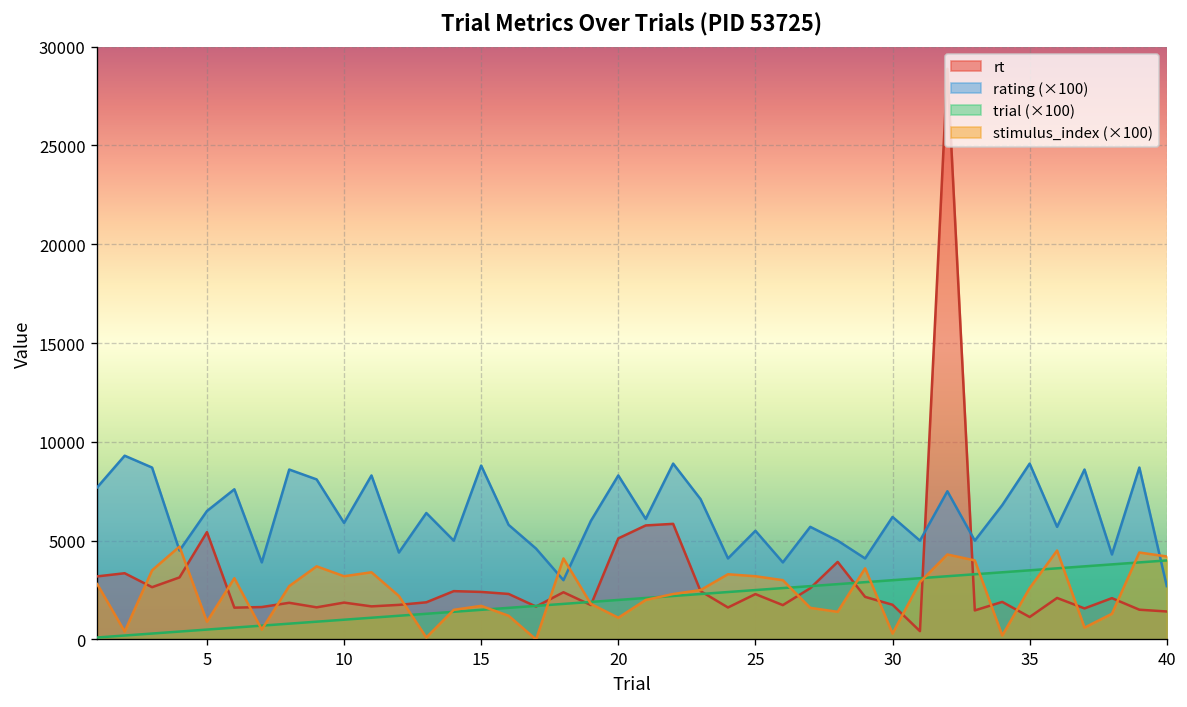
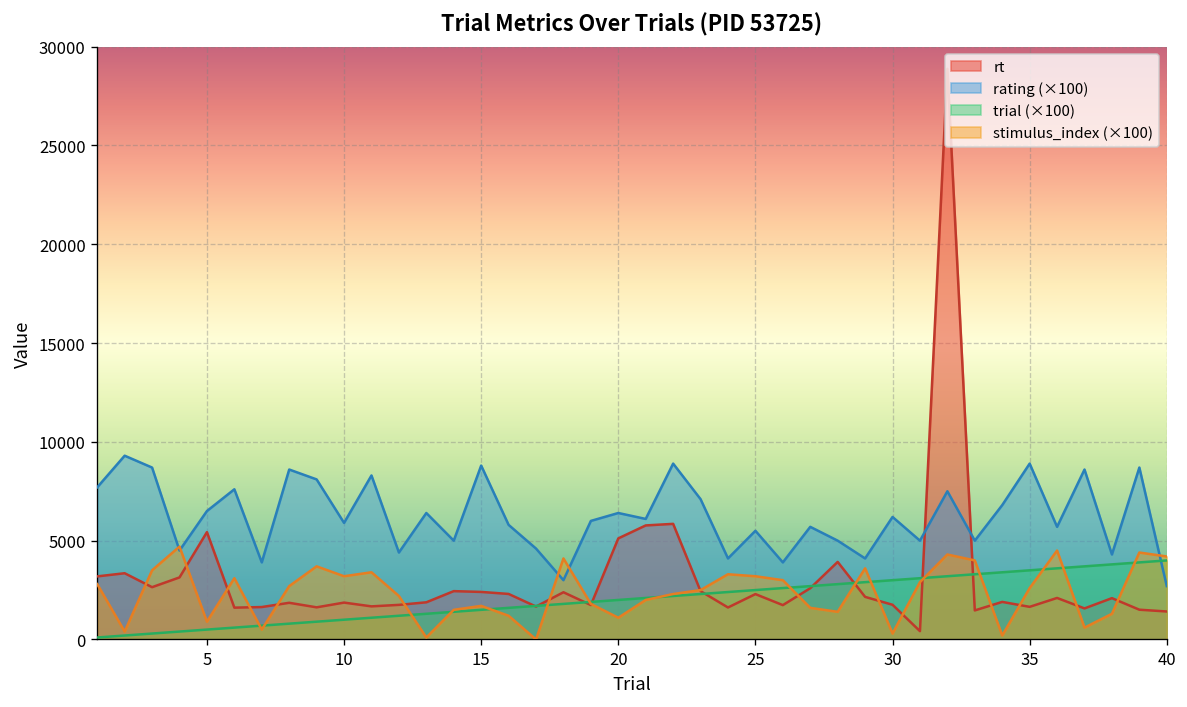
rating (×100), 20: 8300 -> 6400
rt, 35: 1100 -> 1700
